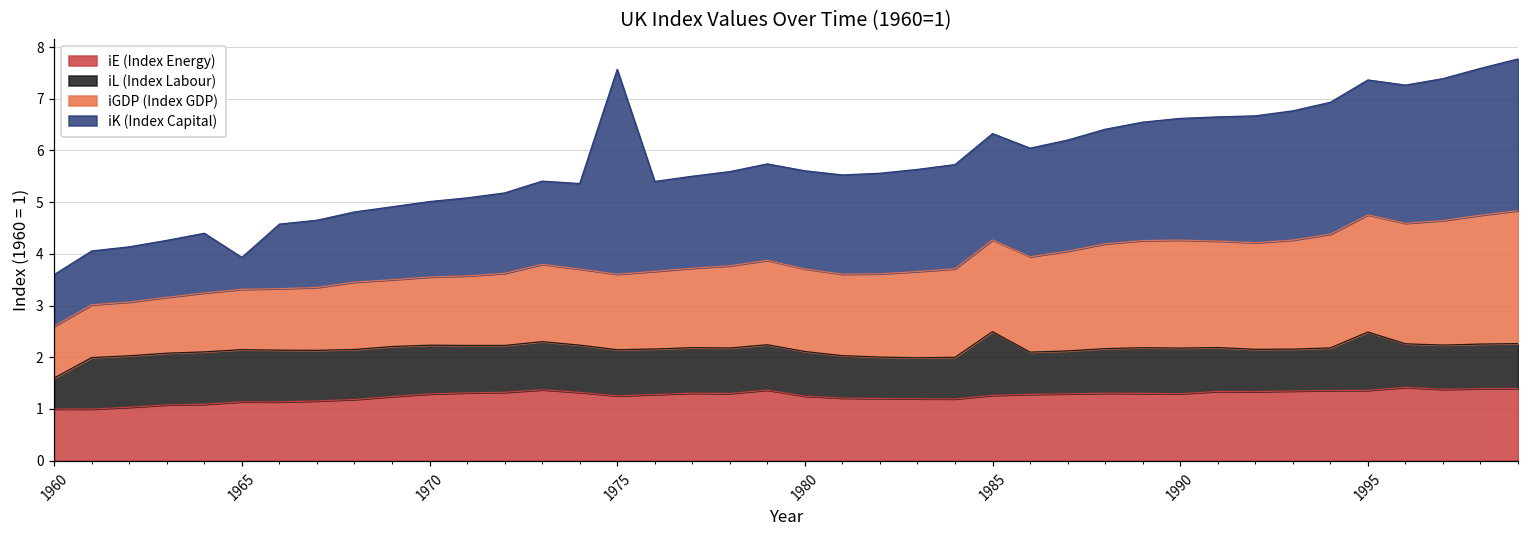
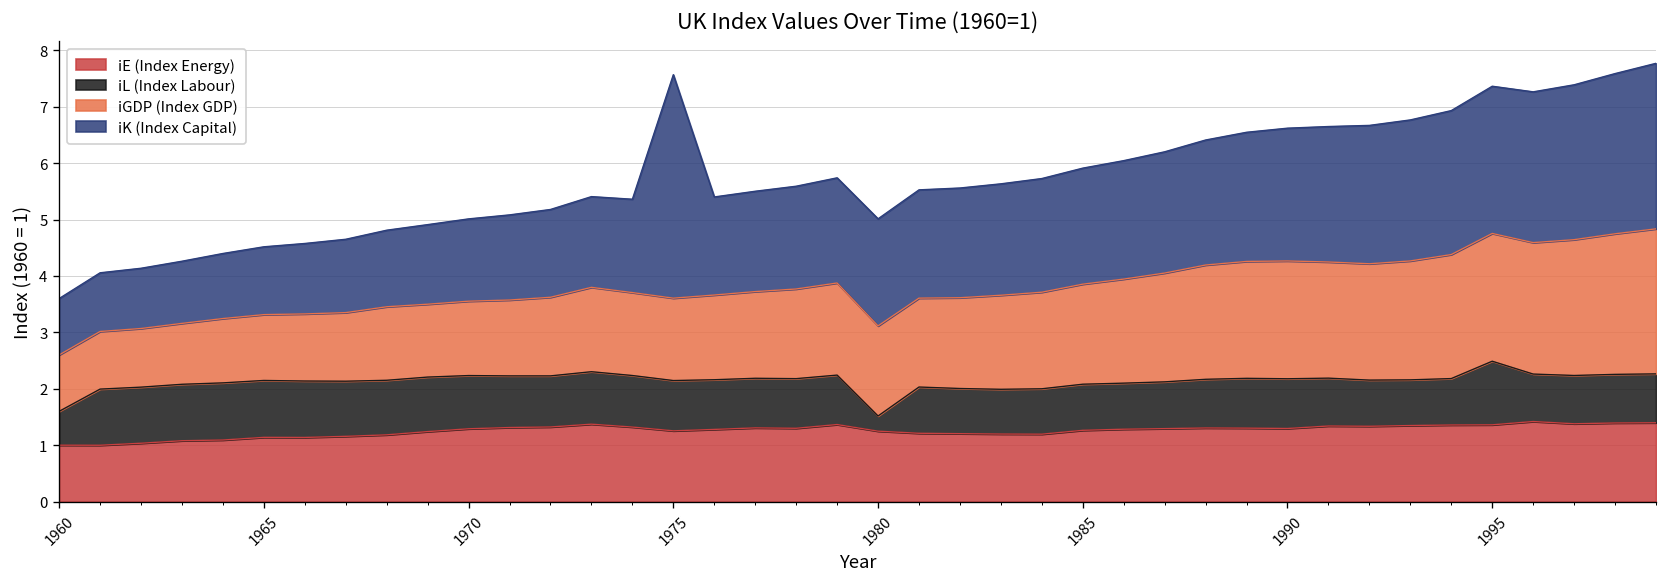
iK (Index Capital), 1965: 0.6 -> 1.2
iL (Index Labour), 1980: 0.9 -> 0.3
iL (Index Labour), 1985: 1.2 -> 0.8
